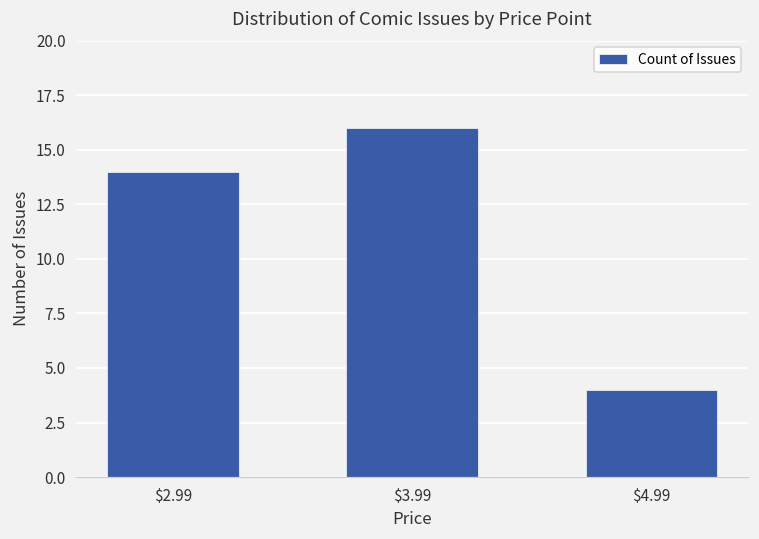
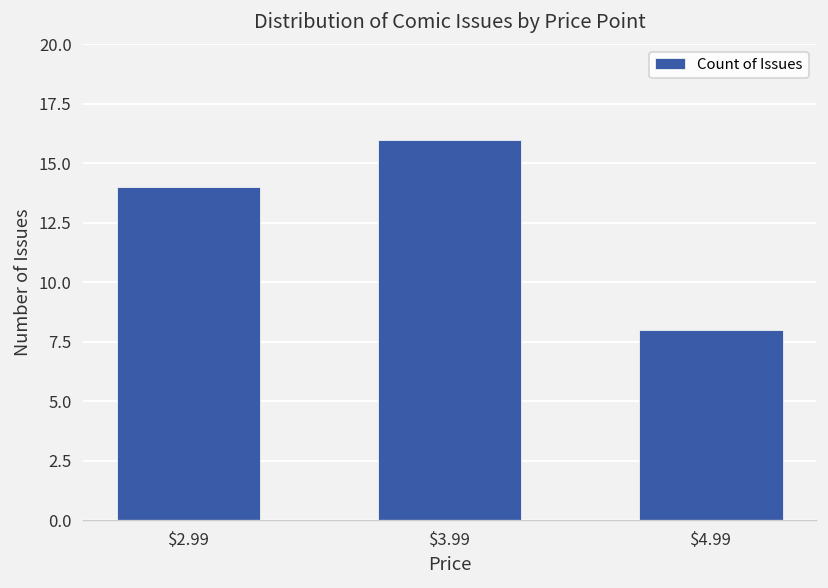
$4.99: 4 -> 8
